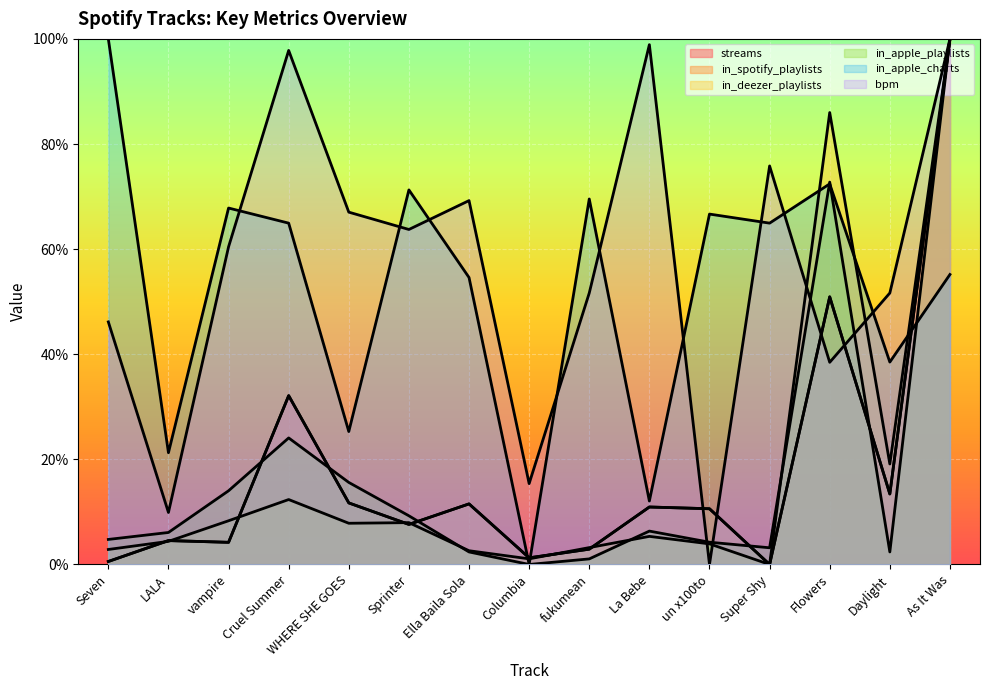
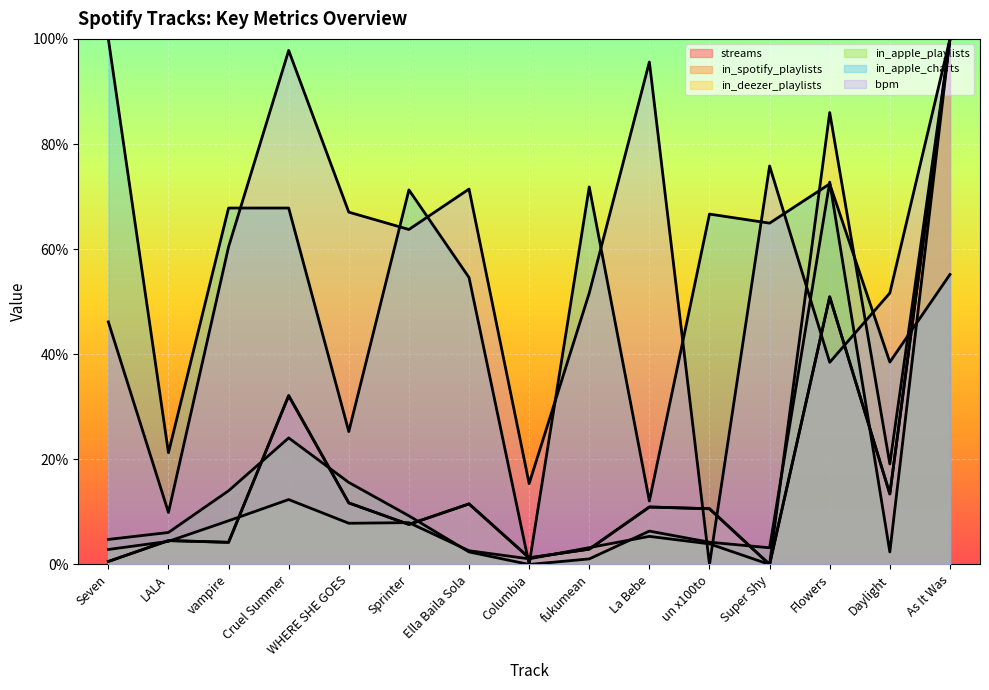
in_apple_charts, Cruel Summer: 65% -> 68%
bpm, Ella Baila Sola: 69% -> 71%
in_apple_charts, fukumean: 70% -> 72%
bpm, La Bebe: 99% -> 96%
